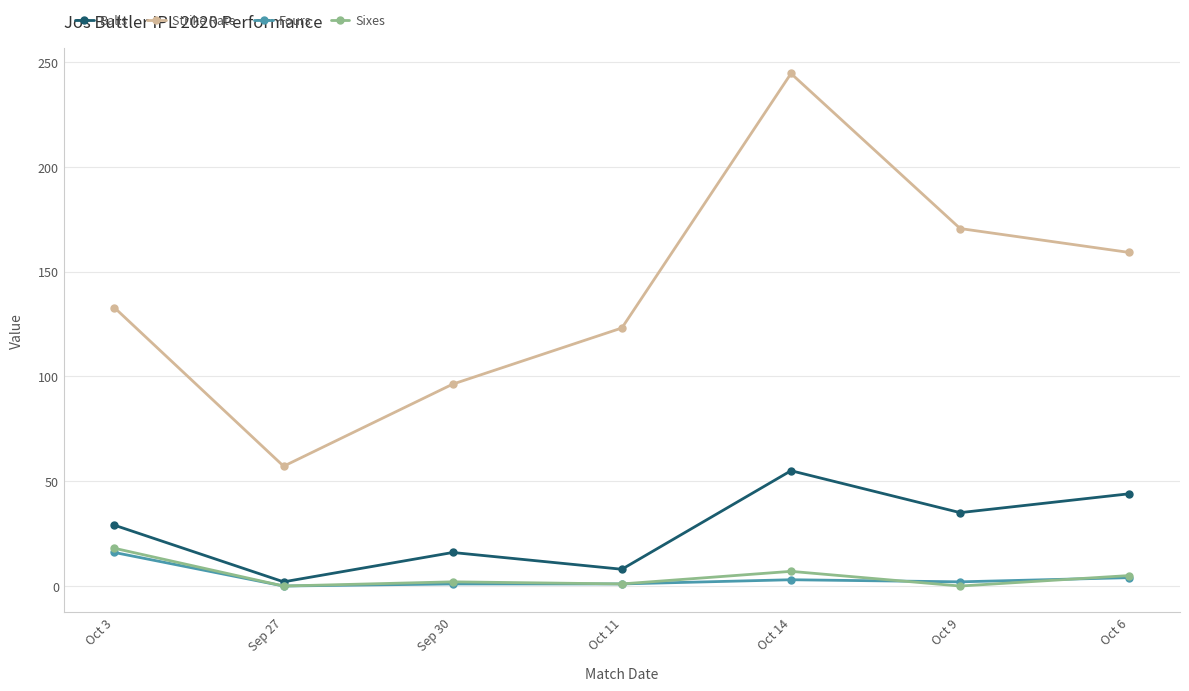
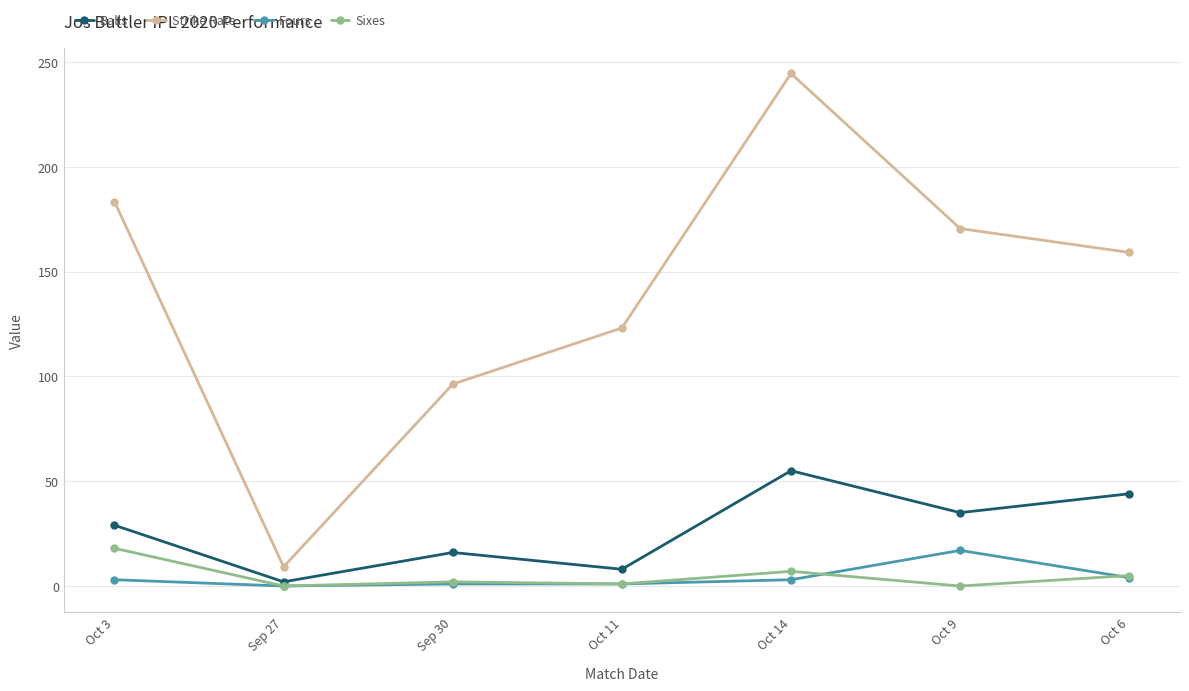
Strike Rate, Oct 3: 133 -> 183
Fours, Oct 3: 16 -> 3
Strike Rate, Sep 27: 57 -> 9
Fours, Oct 9: 2 -> 17
